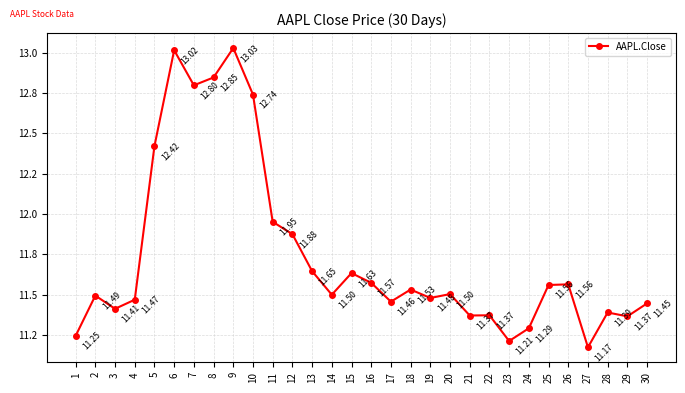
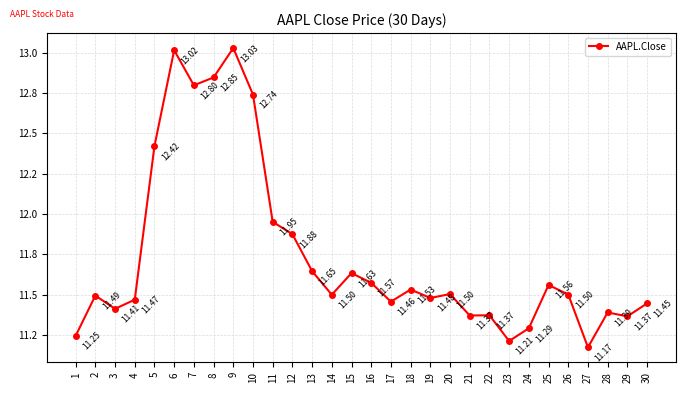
26: 11.56 -> 11.50
